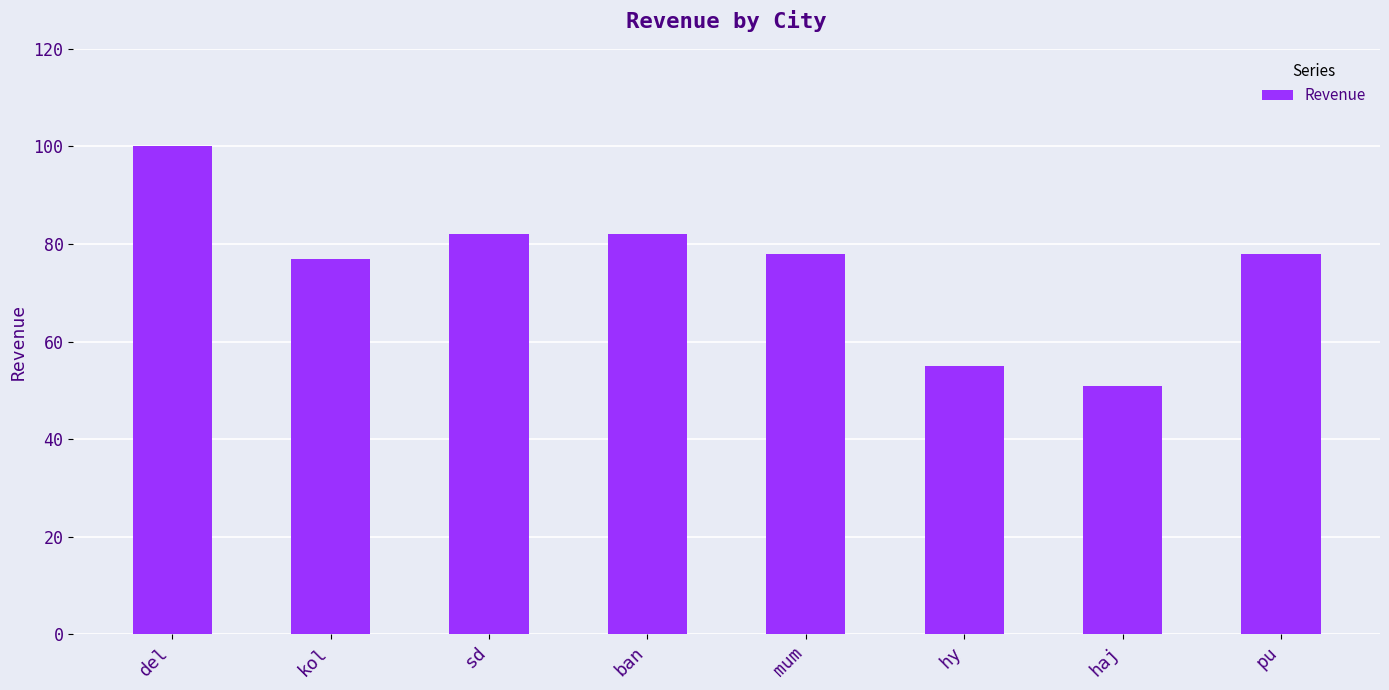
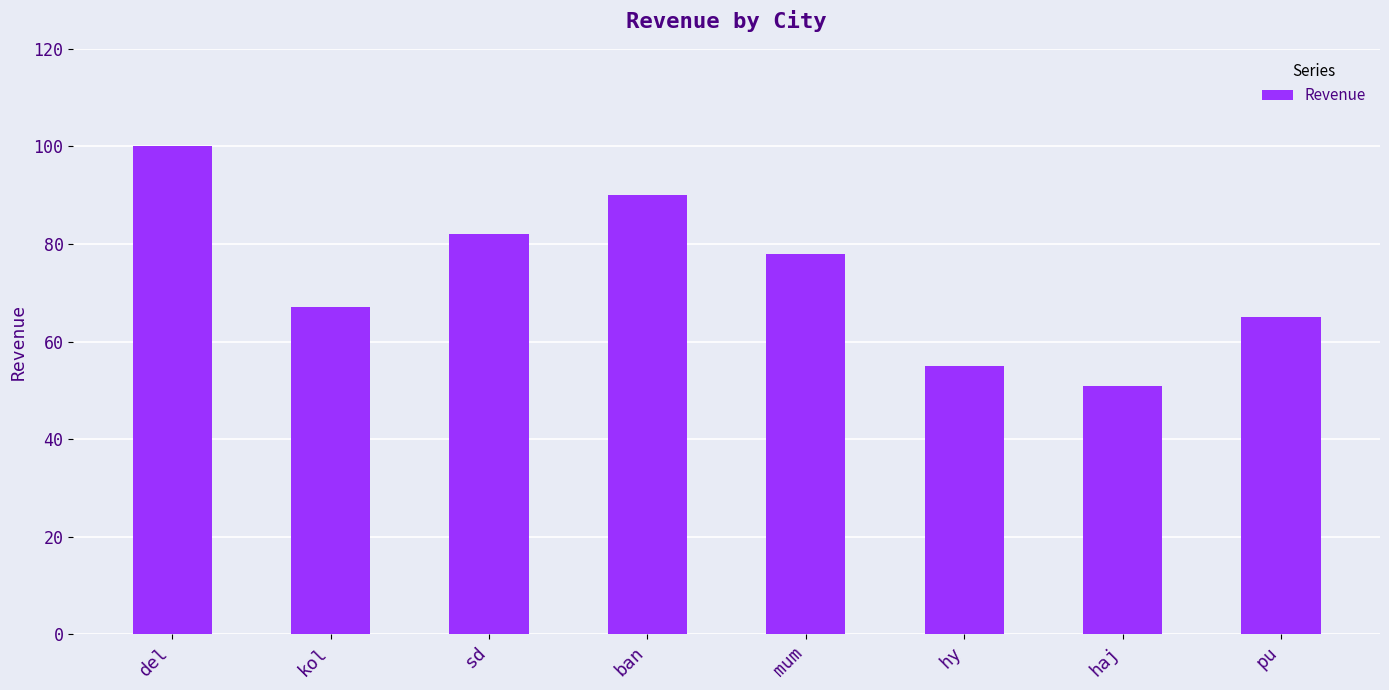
kol: 77 -> 67
ban: 82 -> 90
pu: 78 -> 65
